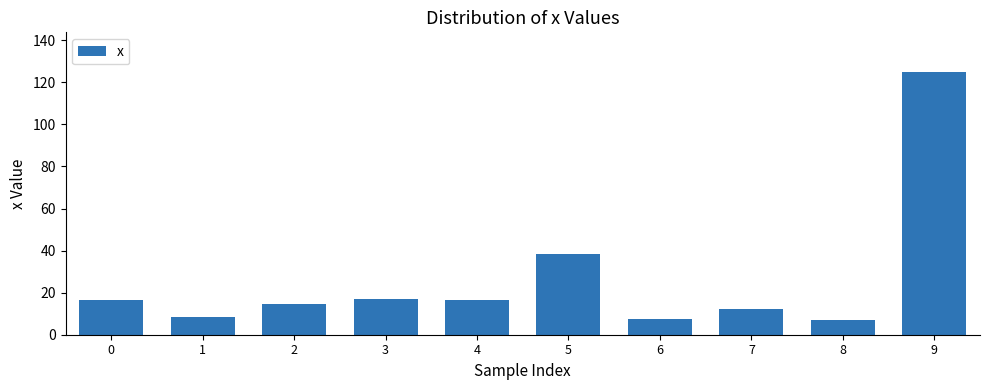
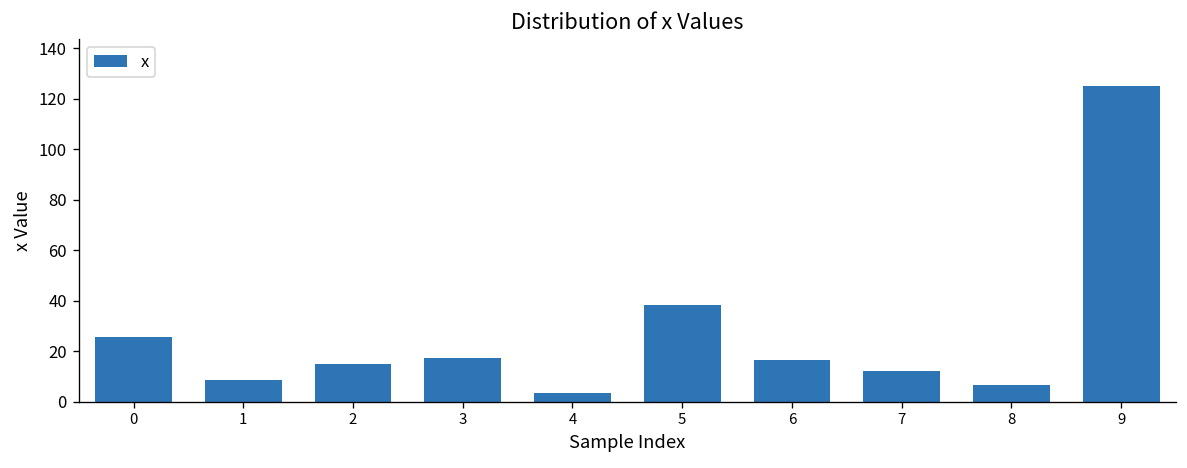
0: 17 -> 26
4: 17 -> 3
6: 8 -> 16
